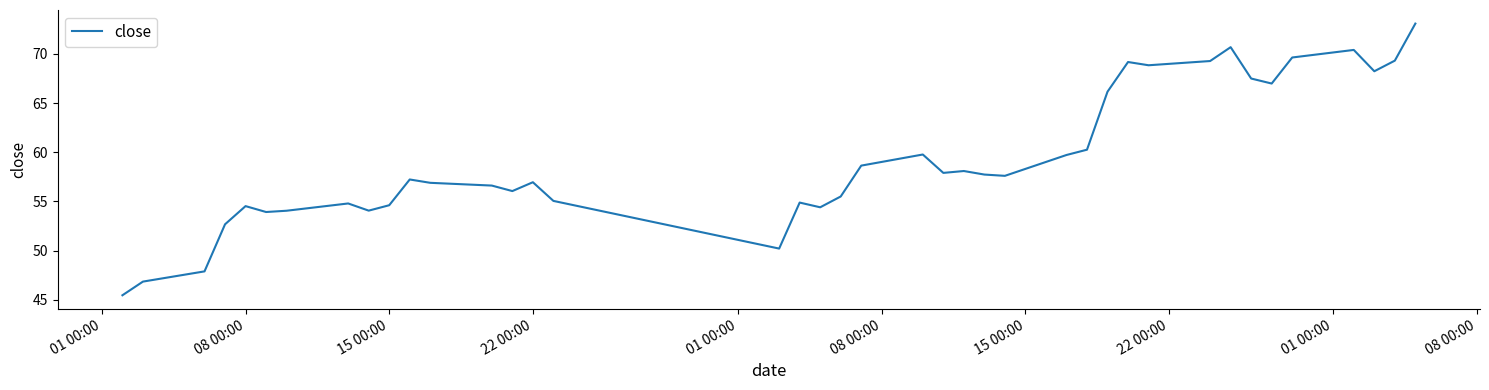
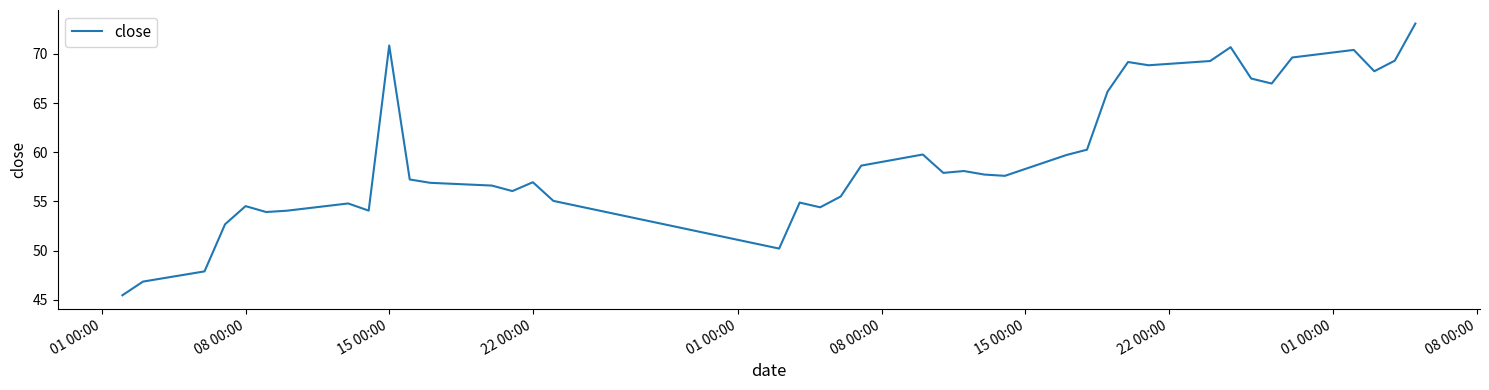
15 00:00: 55 -> 71
